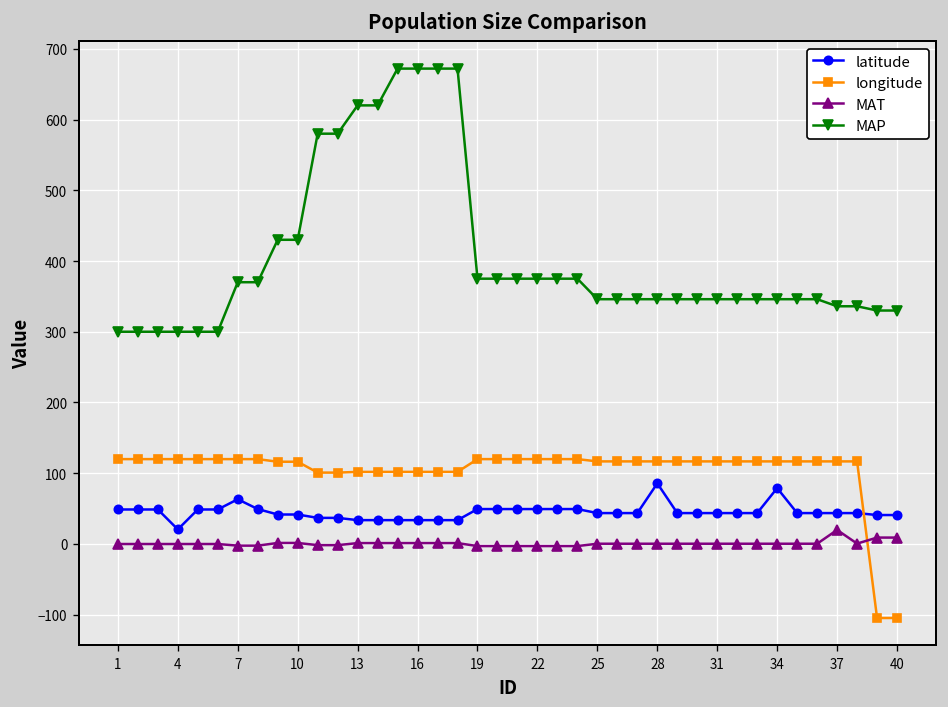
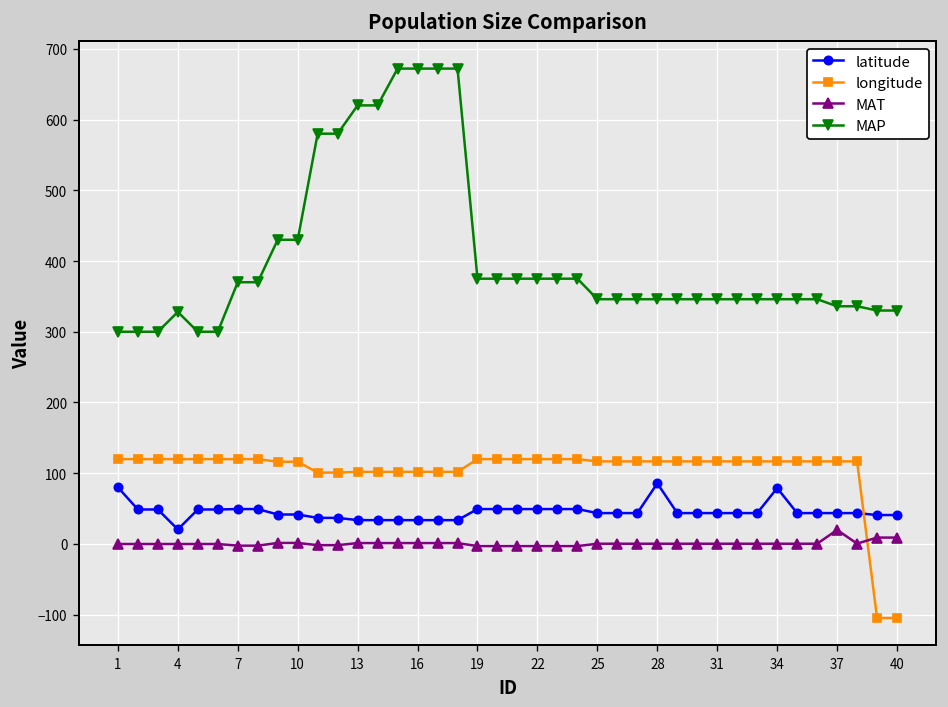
latitude, 1: 50 -> 80
MAP, 4: 300 -> 330
latitude, 7: 60 -> 50
